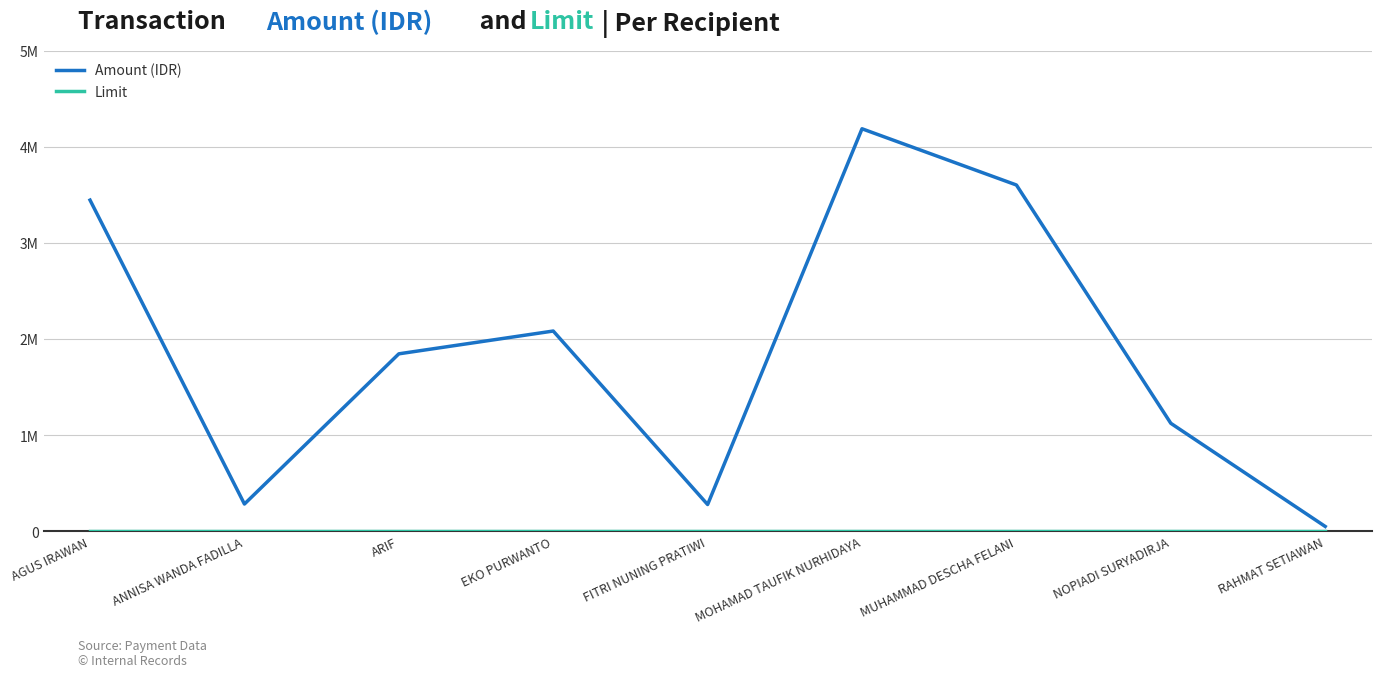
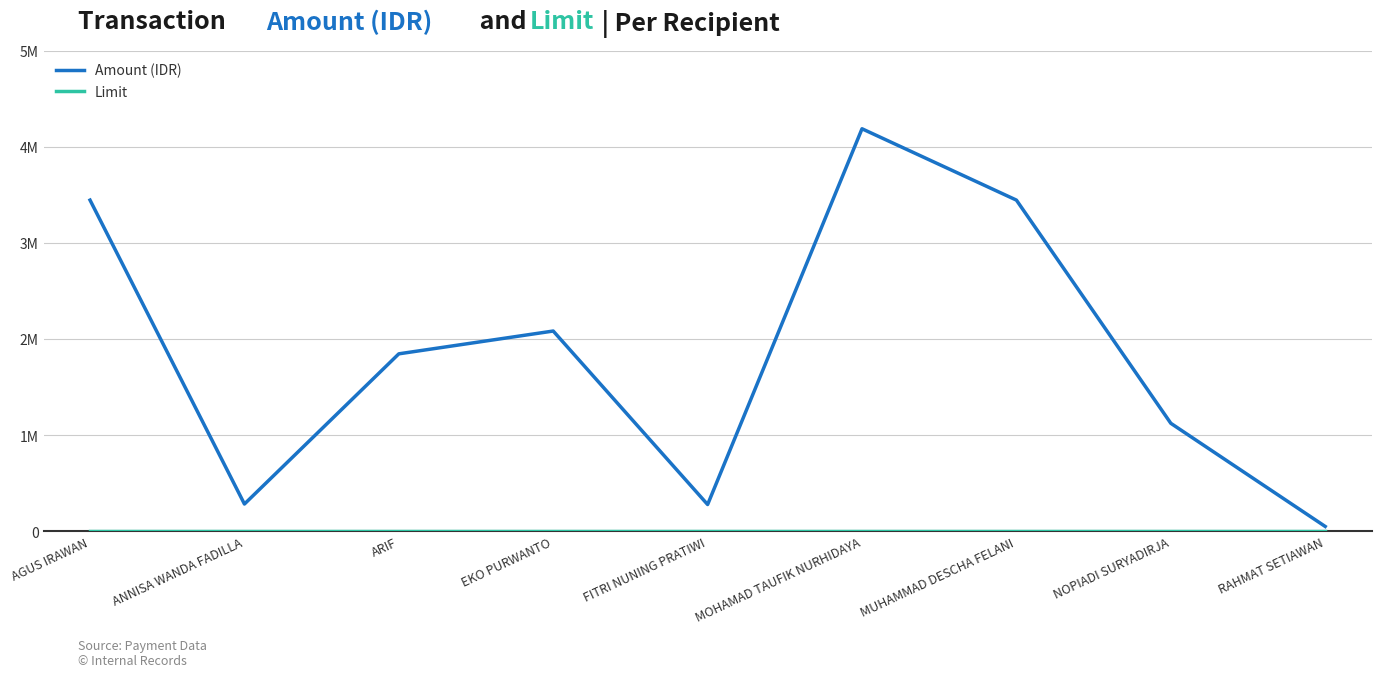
Amount (IDR), MUHAMMAD DESCHA FELANI: 3600000 -> 3400000
